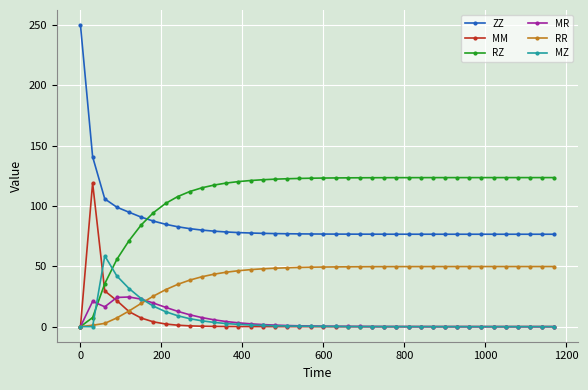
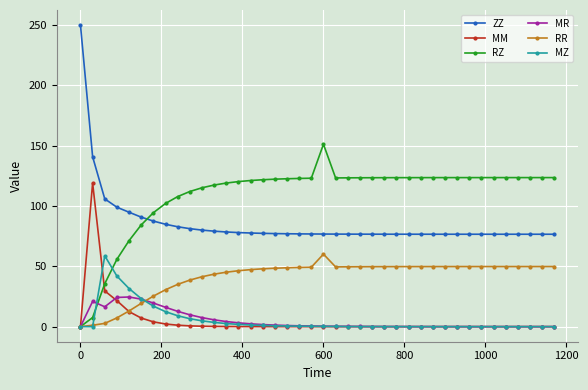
RZ, 600: 123 -> 151
RR, 600: 49 -> 60
